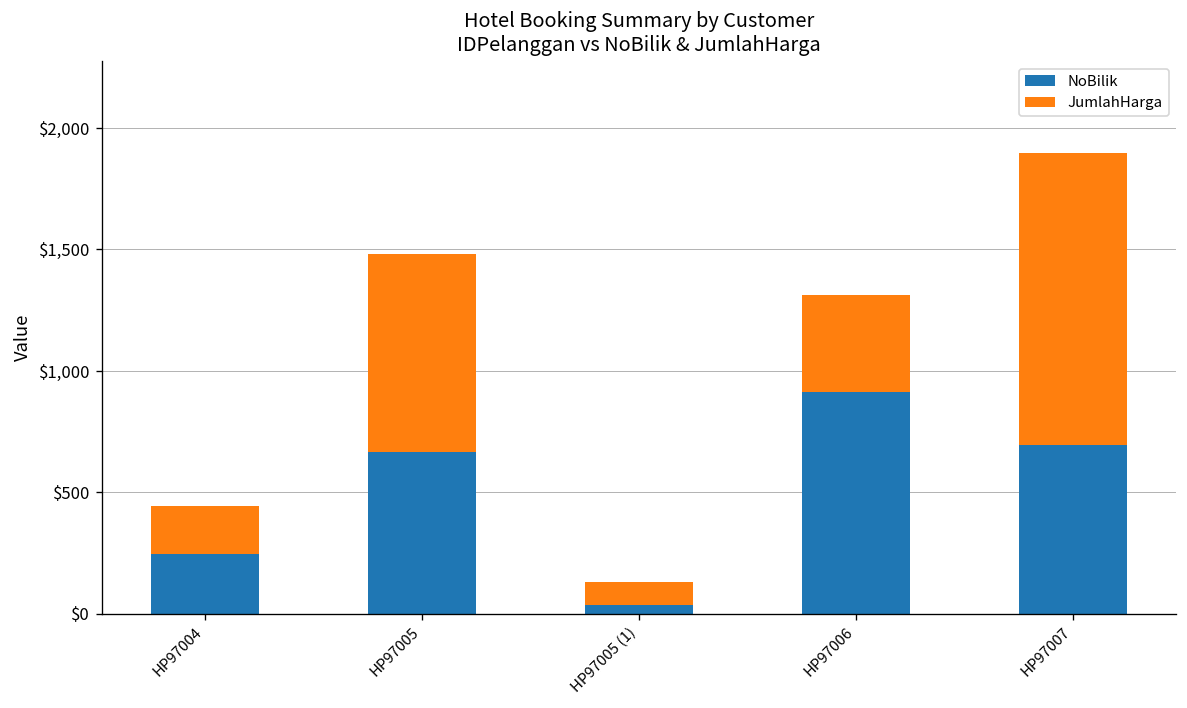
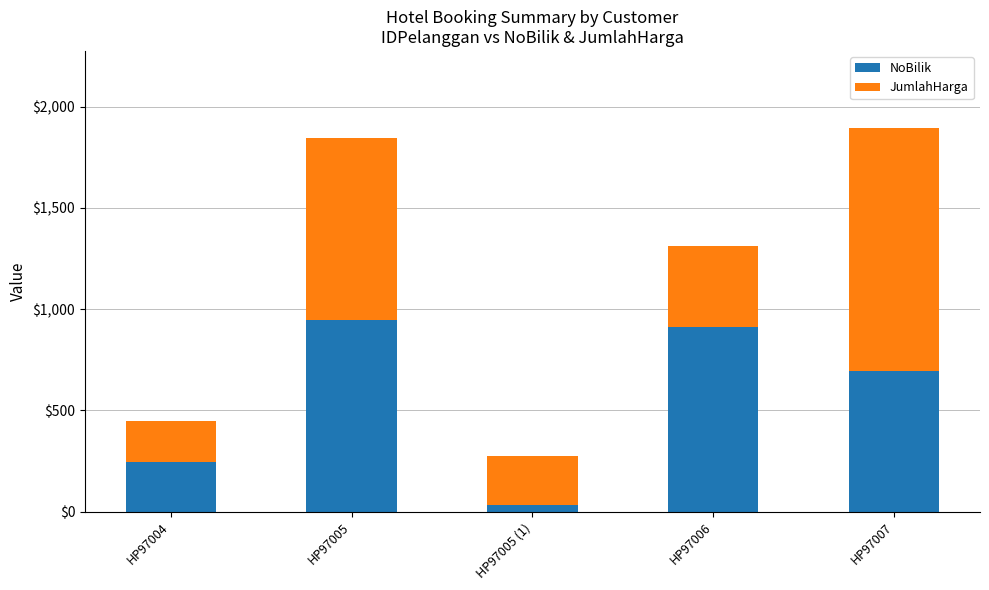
NoBilik, HP97005: $670 -> $950
JumlahHarga, HP97005: $820 -> $900
JumlahHarga, HP97005 (1): $100 -> $240
